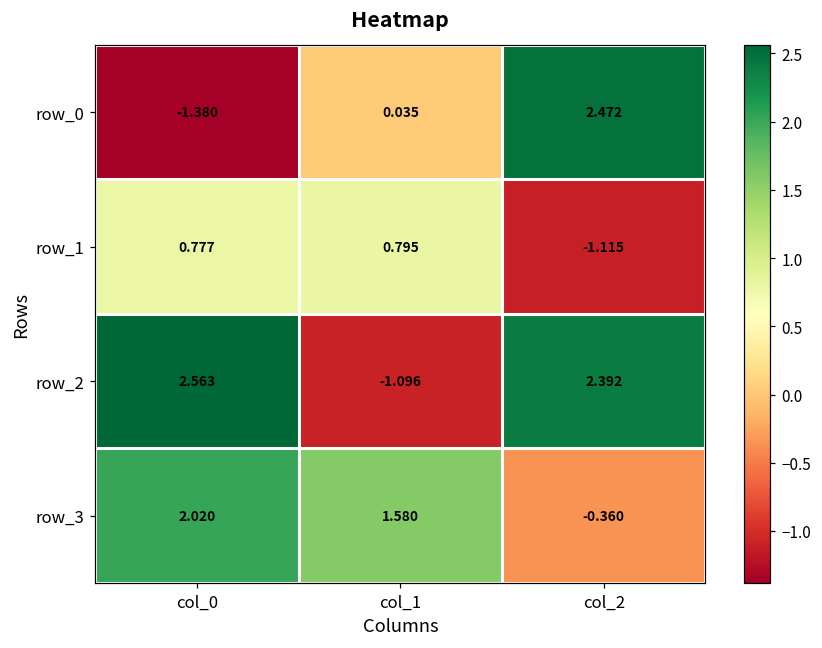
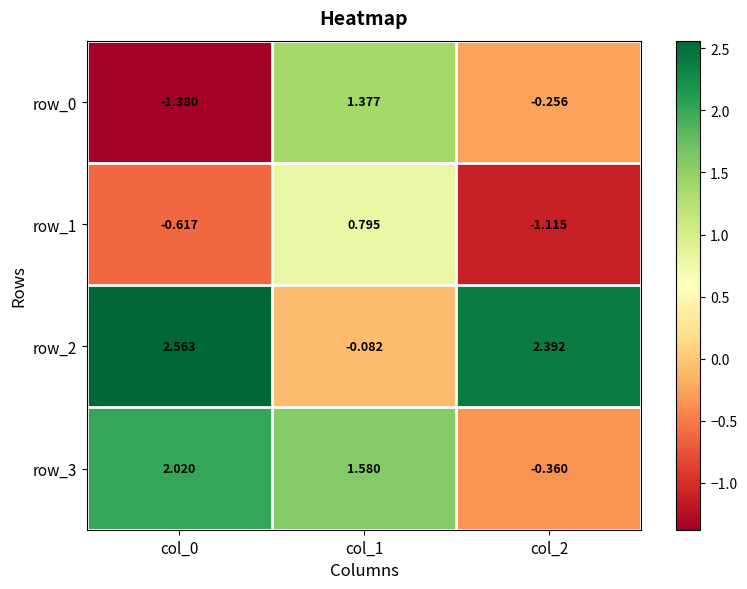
row_0, col_1: 0.035 -> 1.377
row_0, col_2: 2.472 -> -0.256
row_1, col_0: 0.777 -> -0.617
row_2, col_1: -1.096 -> -0.082
